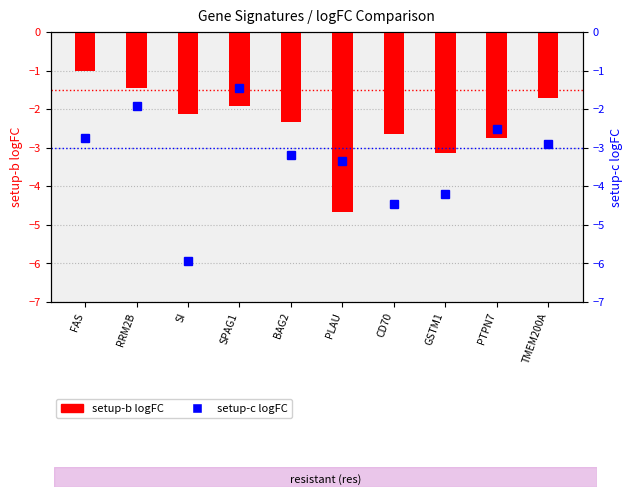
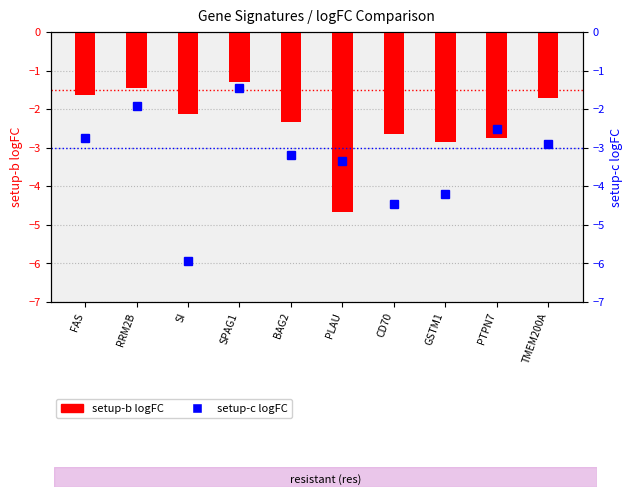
setup-b logFC, FAS: -1.0 -> -1.6
setup-b logFC, SPAG1: -1.9 -> -1.3
setup-b logFC, GSTM1: -3.1 -> -2.9
